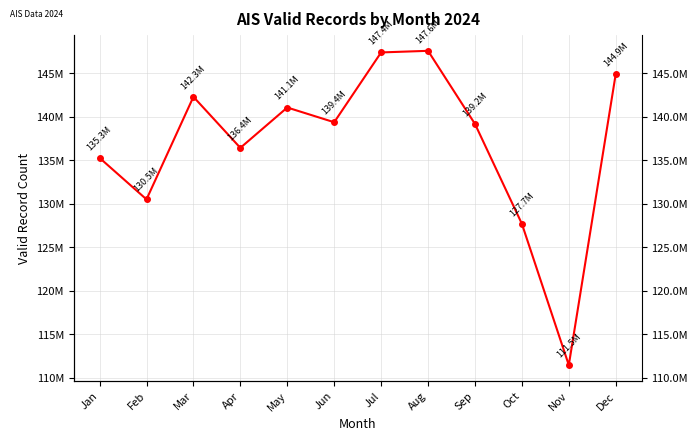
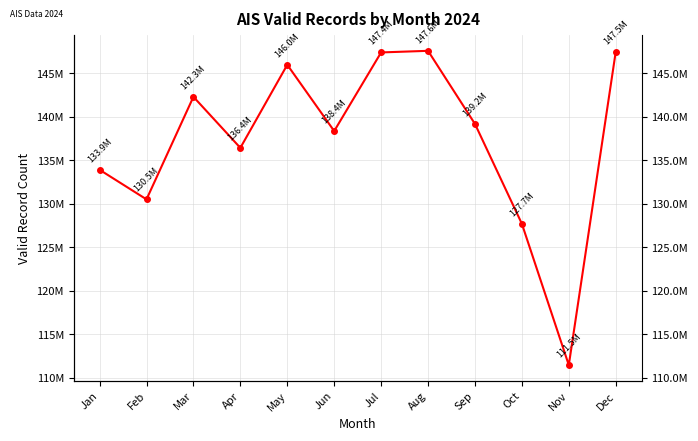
Jan: 135.3M -> 133.9M
May: 141.1M -> 146.0M
Jun: 139.4M -> 138.4M
Dec: 144.9M -> 147.5M
